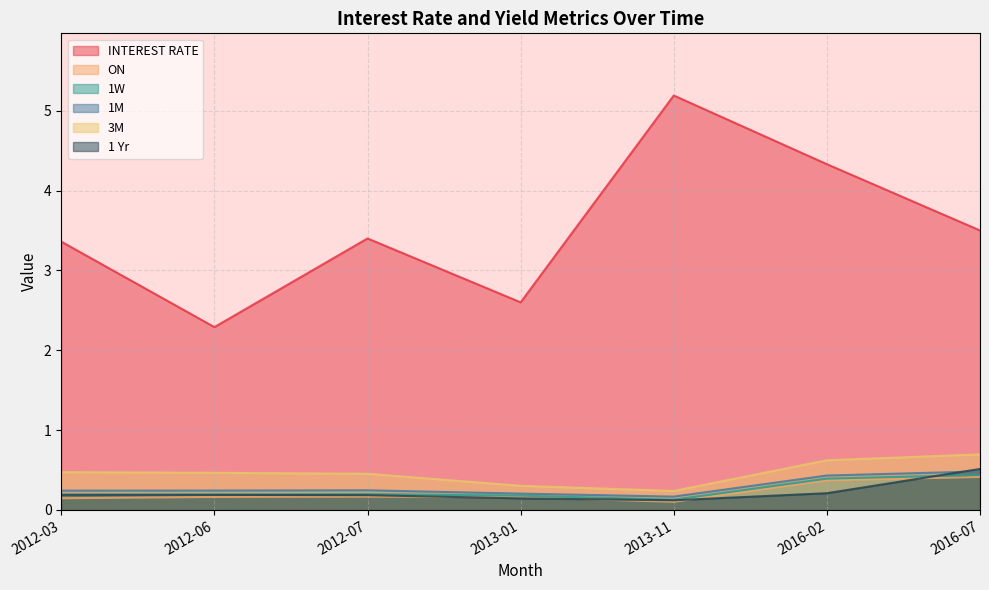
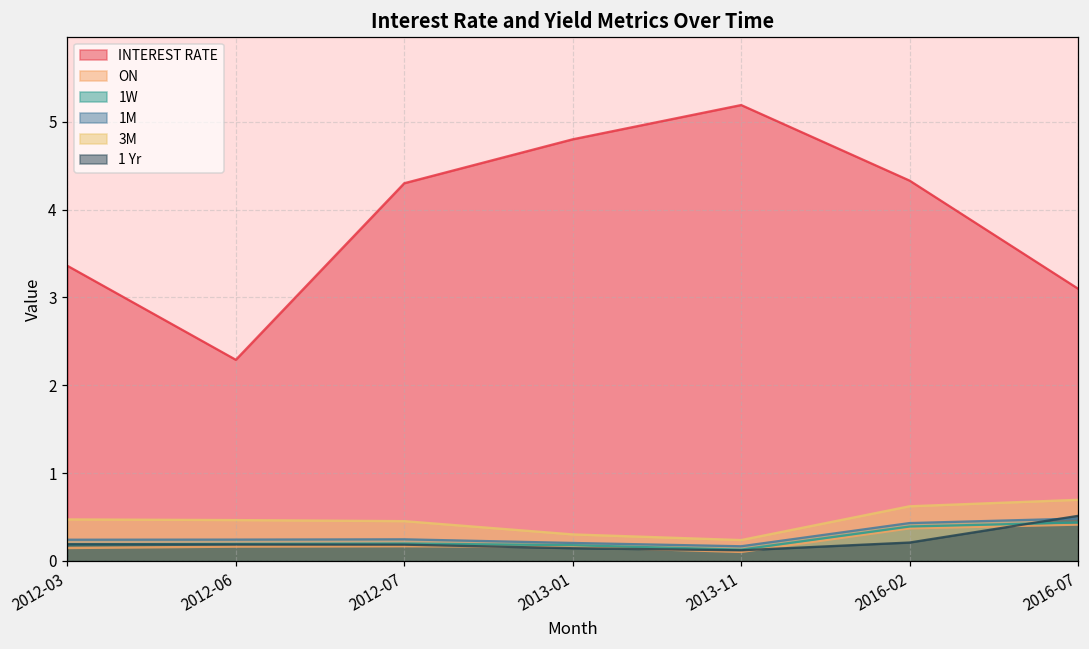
INTEREST RATE, 2012-07: 3.4 -> 4.3
INTEREST RATE, 2013-01: 2.6 -> 4.8
INTEREST RATE, 2016-07: 3.5 -> 3.1
